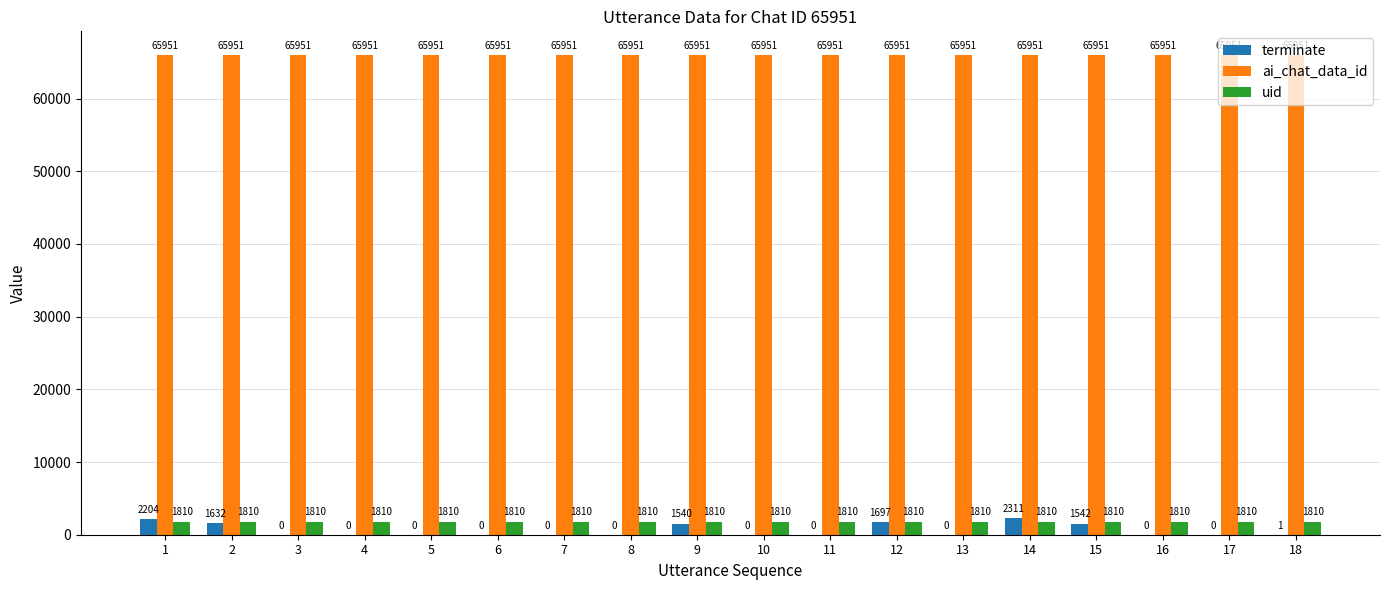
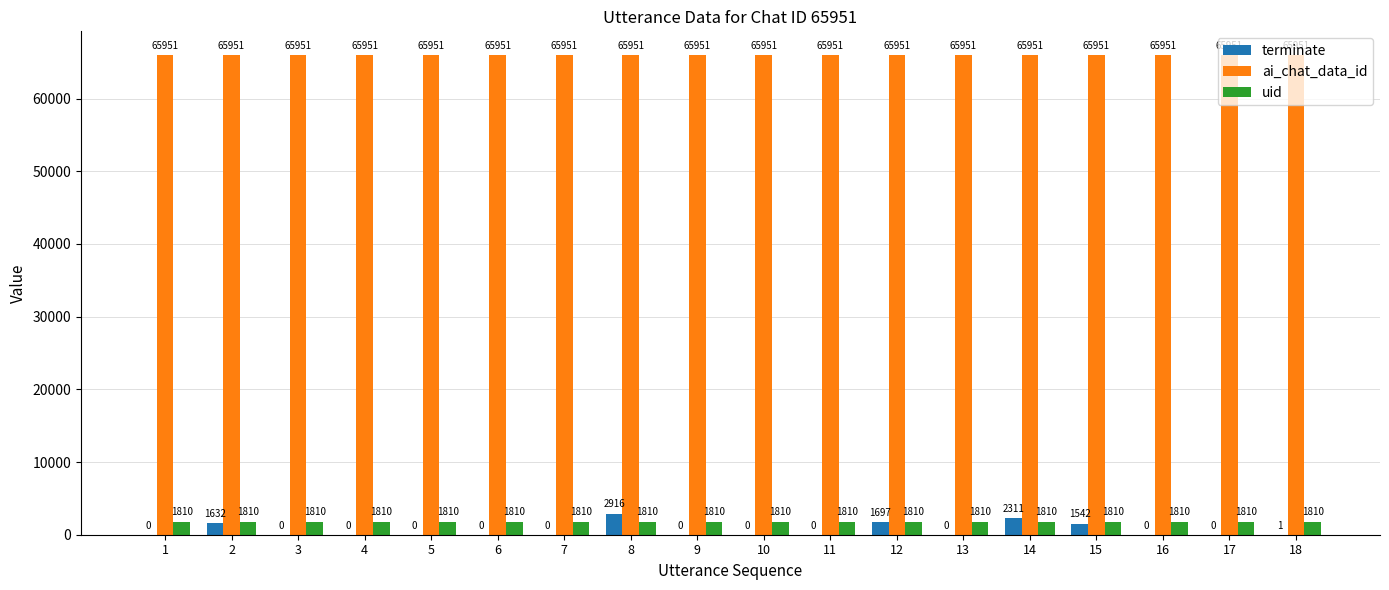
terminate, 1: 2204 -> 0
terminate, 8: 0 -> 2916
terminate, 9: 1540 -> 0
